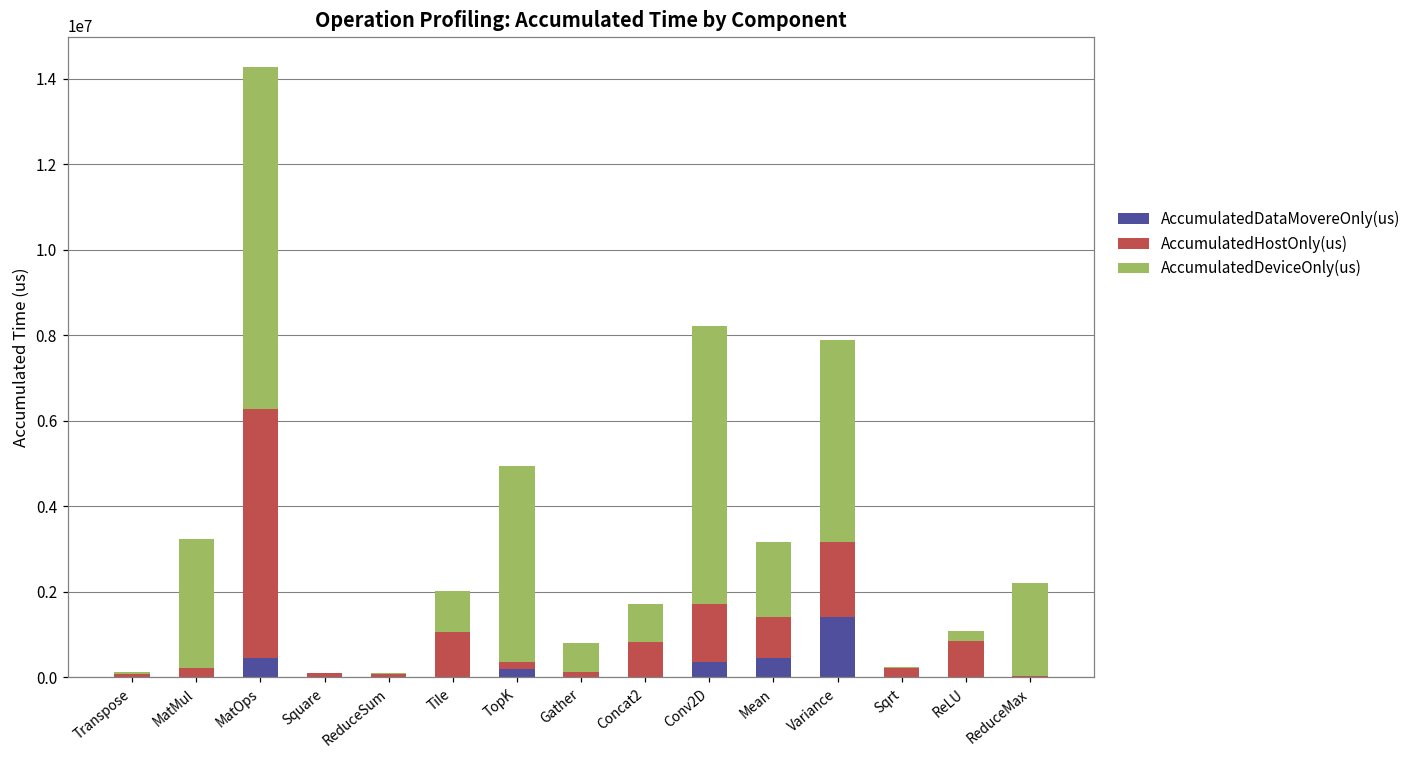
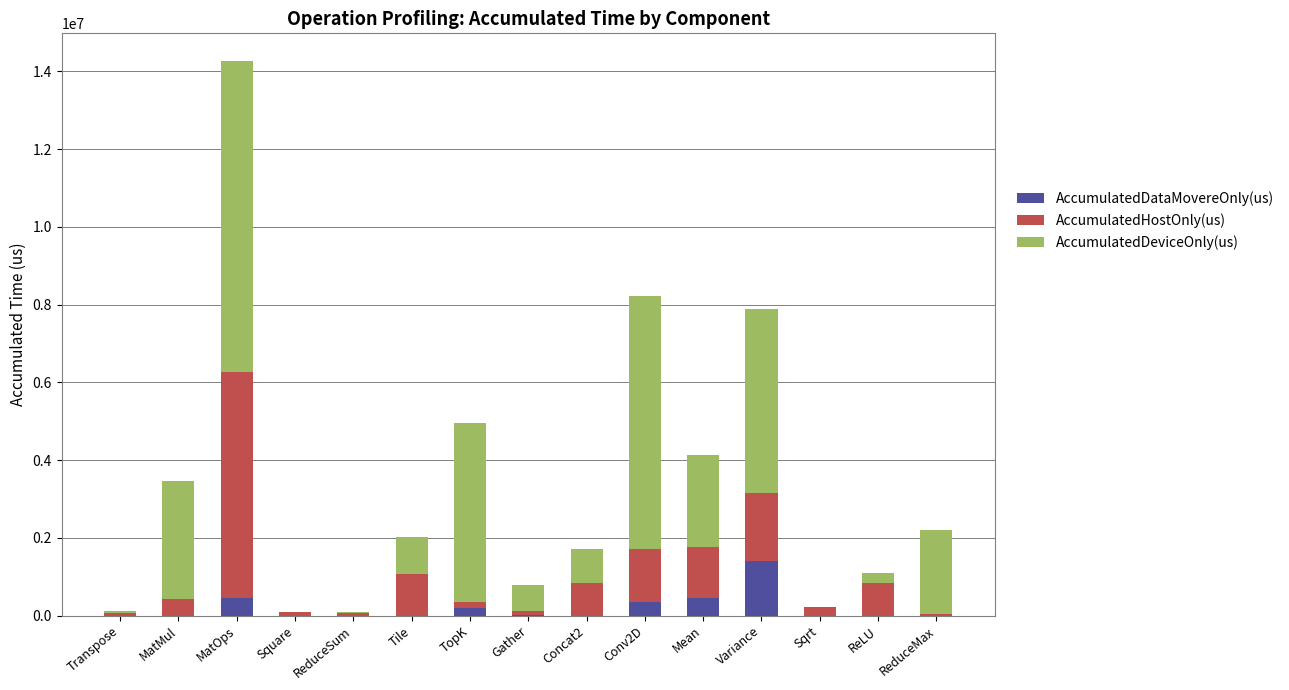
AccumulatedHostOnly(us), MatMul: 200000 -> 400000
AccumulatedHostOnly(us), Mean: 1000000 -> 1300000
AccumulatedDeviceOnly(us), Mean: 1800000 -> 2400000
